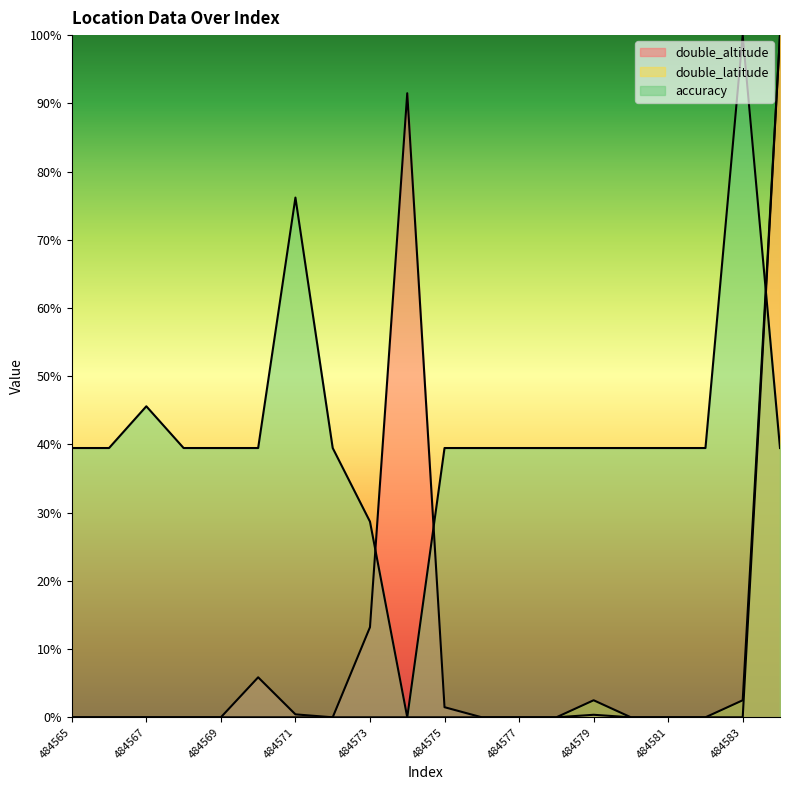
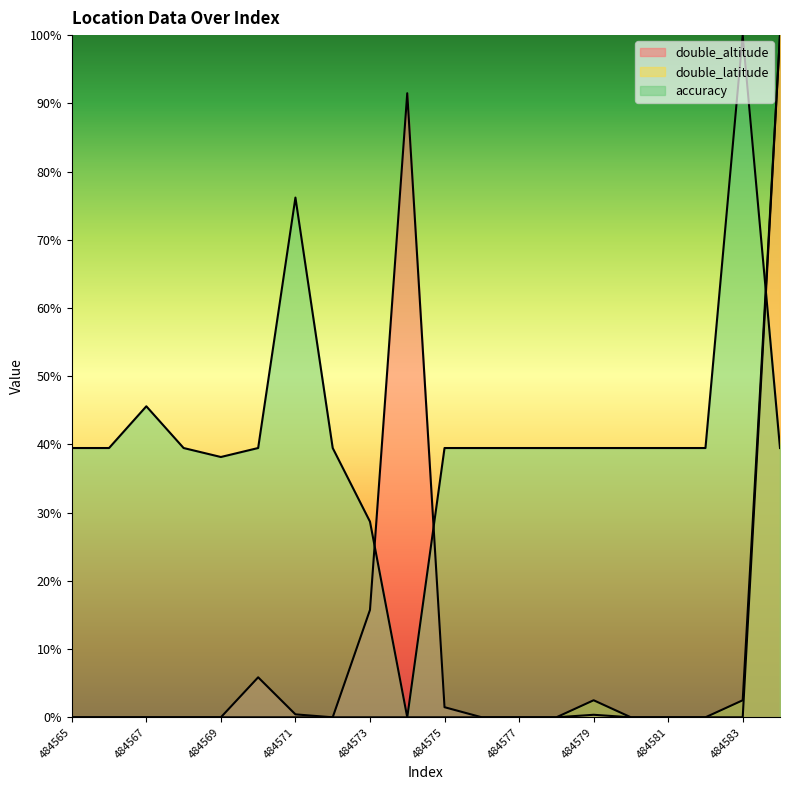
accuracy, 484569: 39% -> 38%
double_altitude, 484573: 13% -> 16%
